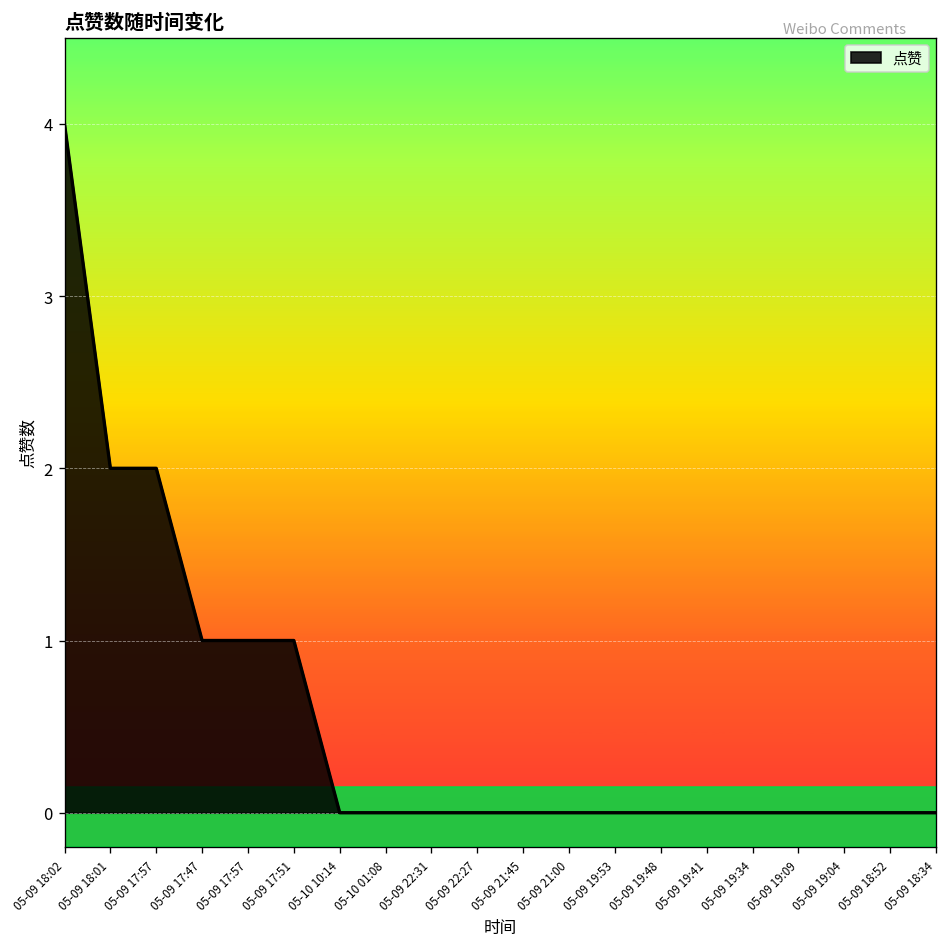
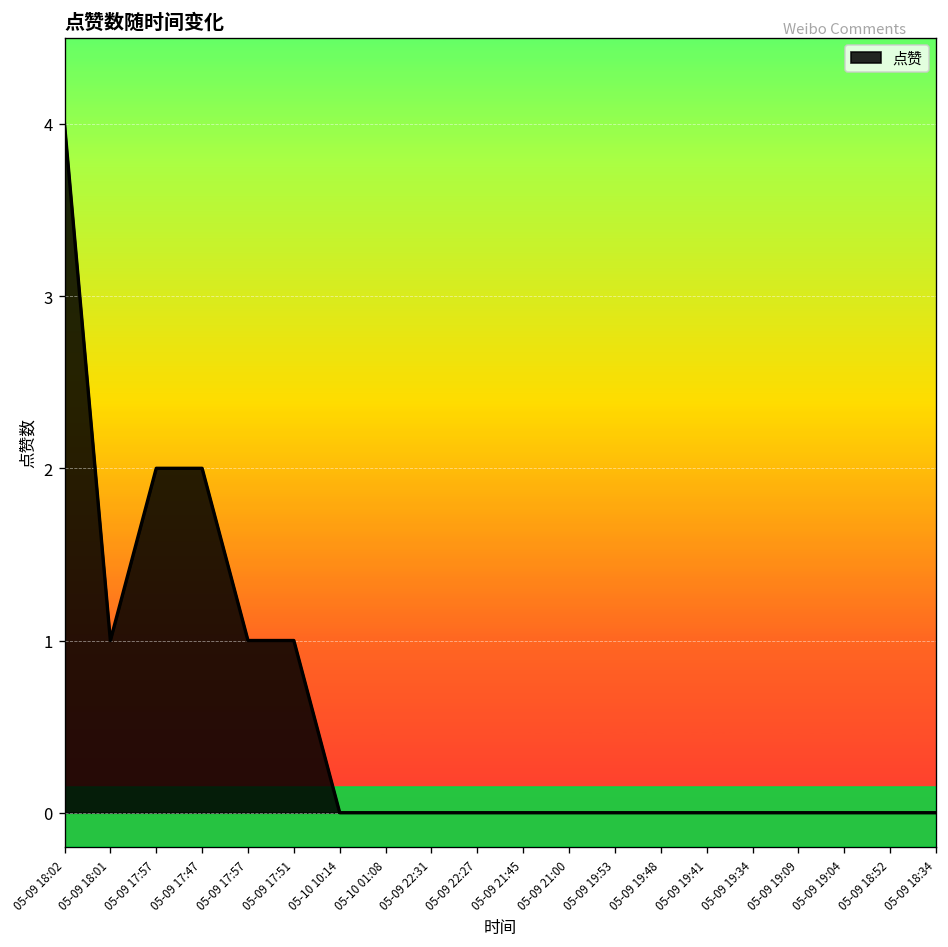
05-09 18:01: 2 -> 1
05-09 17:47: 1 -> 2
